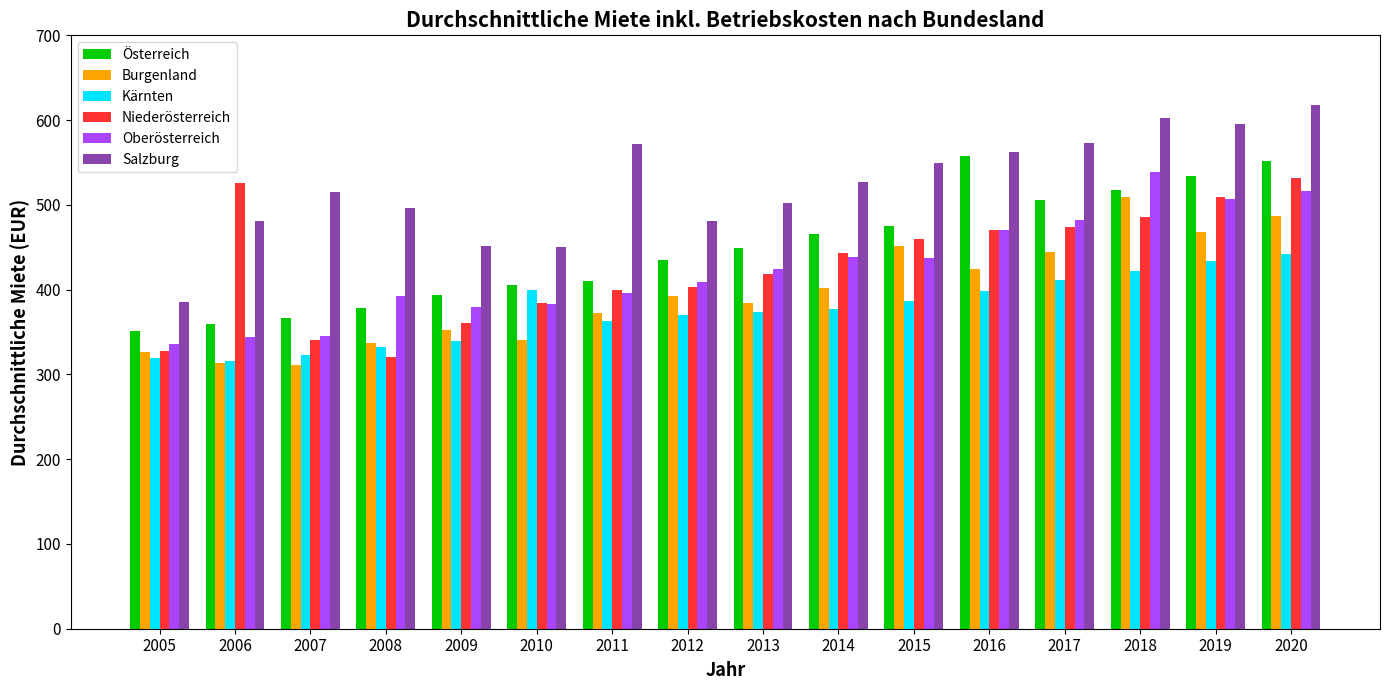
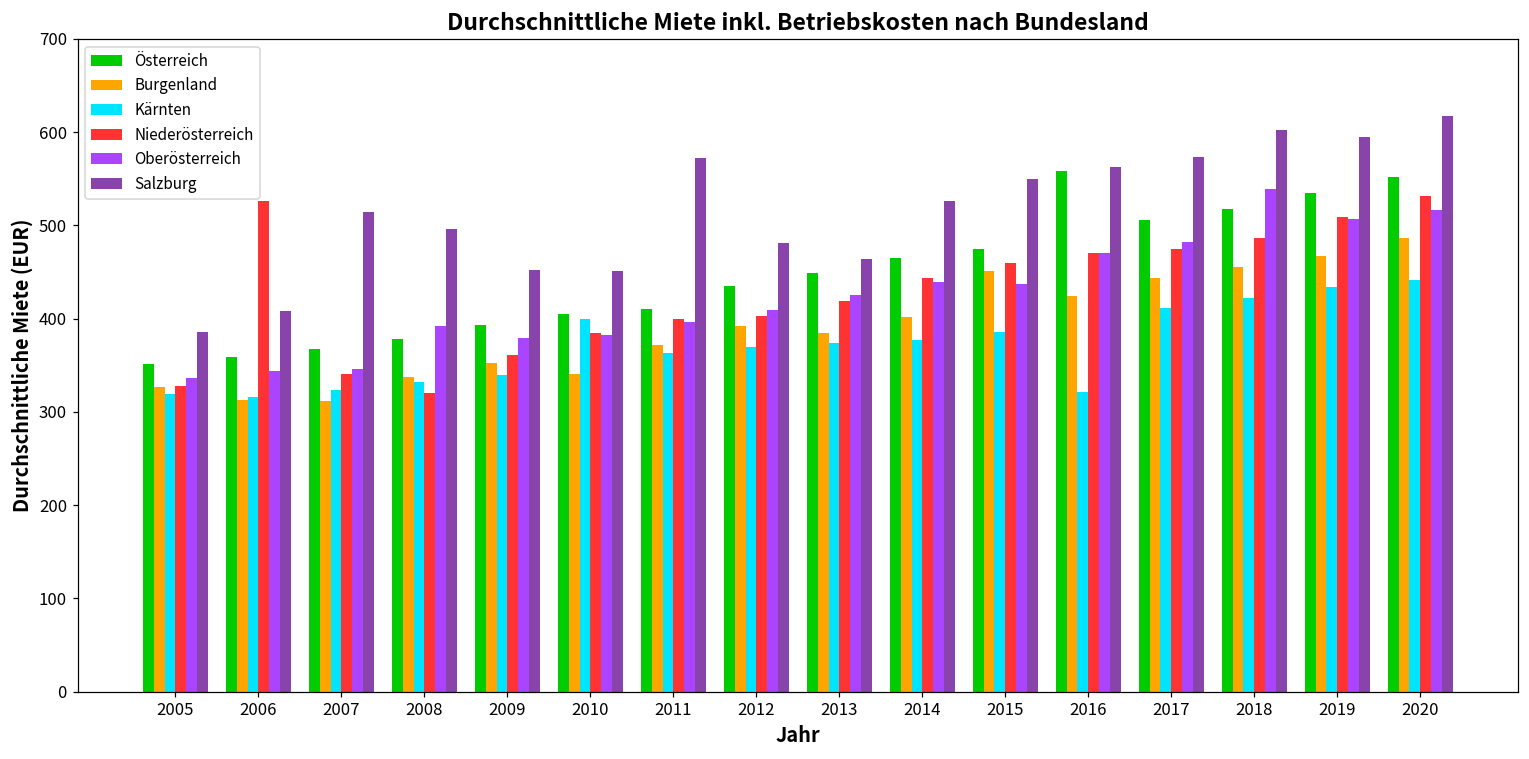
Salzburg, 2006: 480 -> 410
Salzburg, 2013: 500 -> 460
Kärnten, 2016: 400 -> 320
Burgenland, 2018: 510 -> 460
